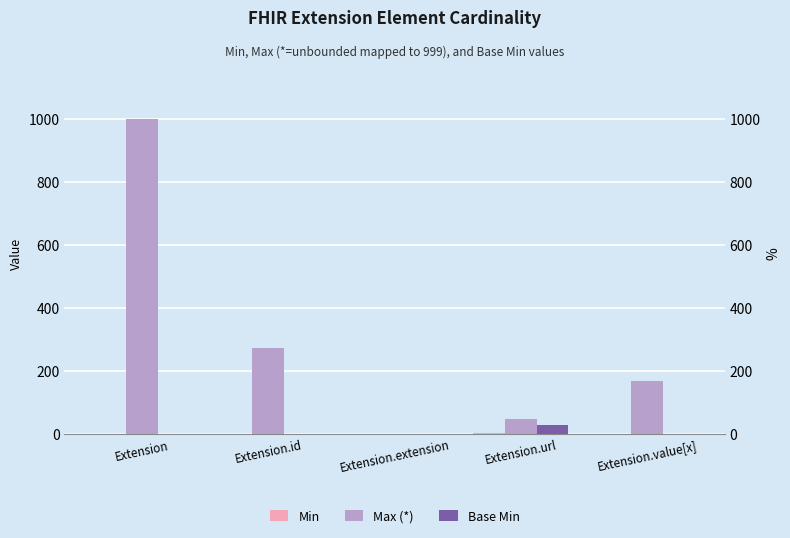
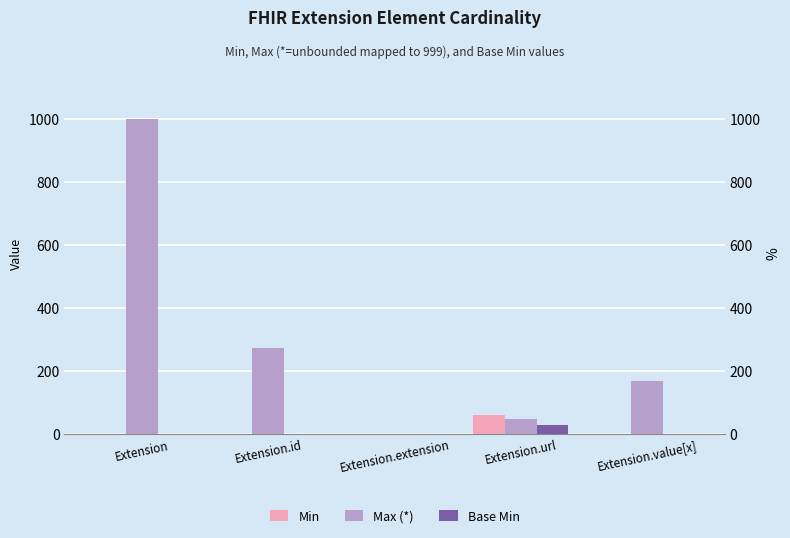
Min, Extension.url: 0 -> 60
